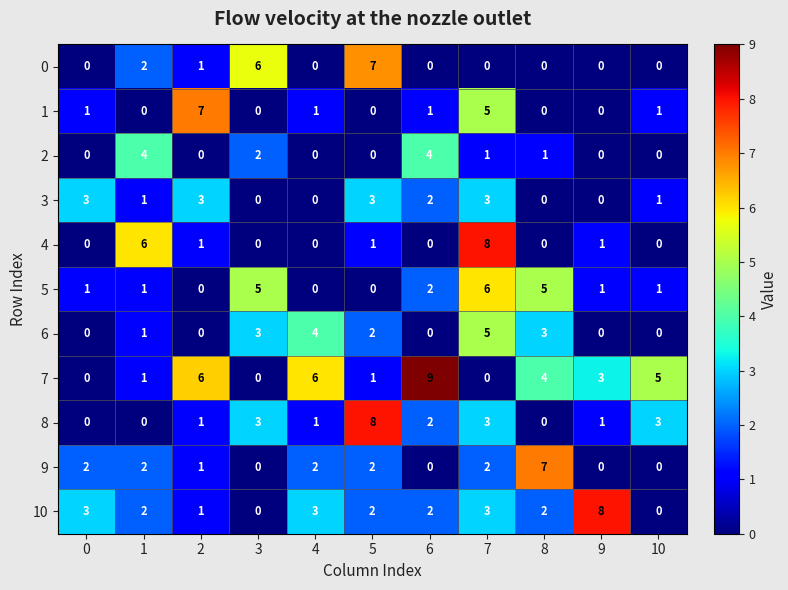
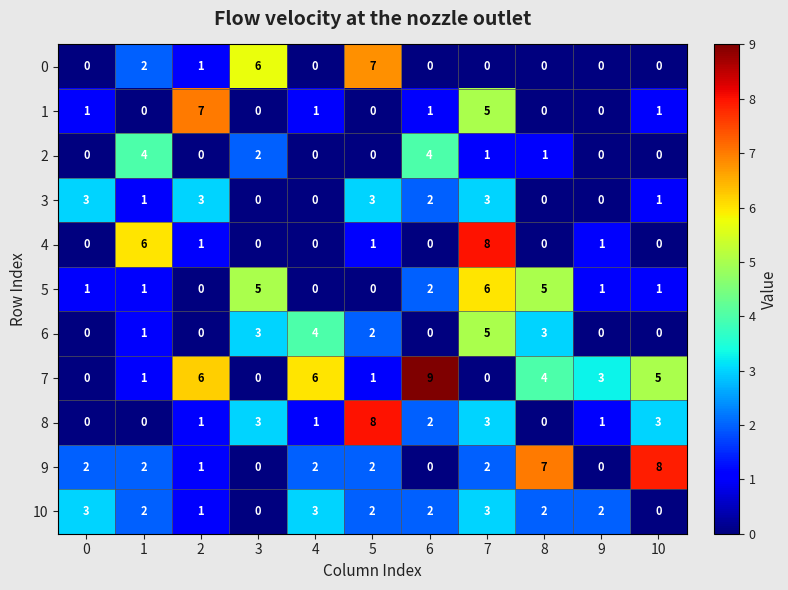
9, 10: 0 -> 8
10, 9: 8 -> 2
